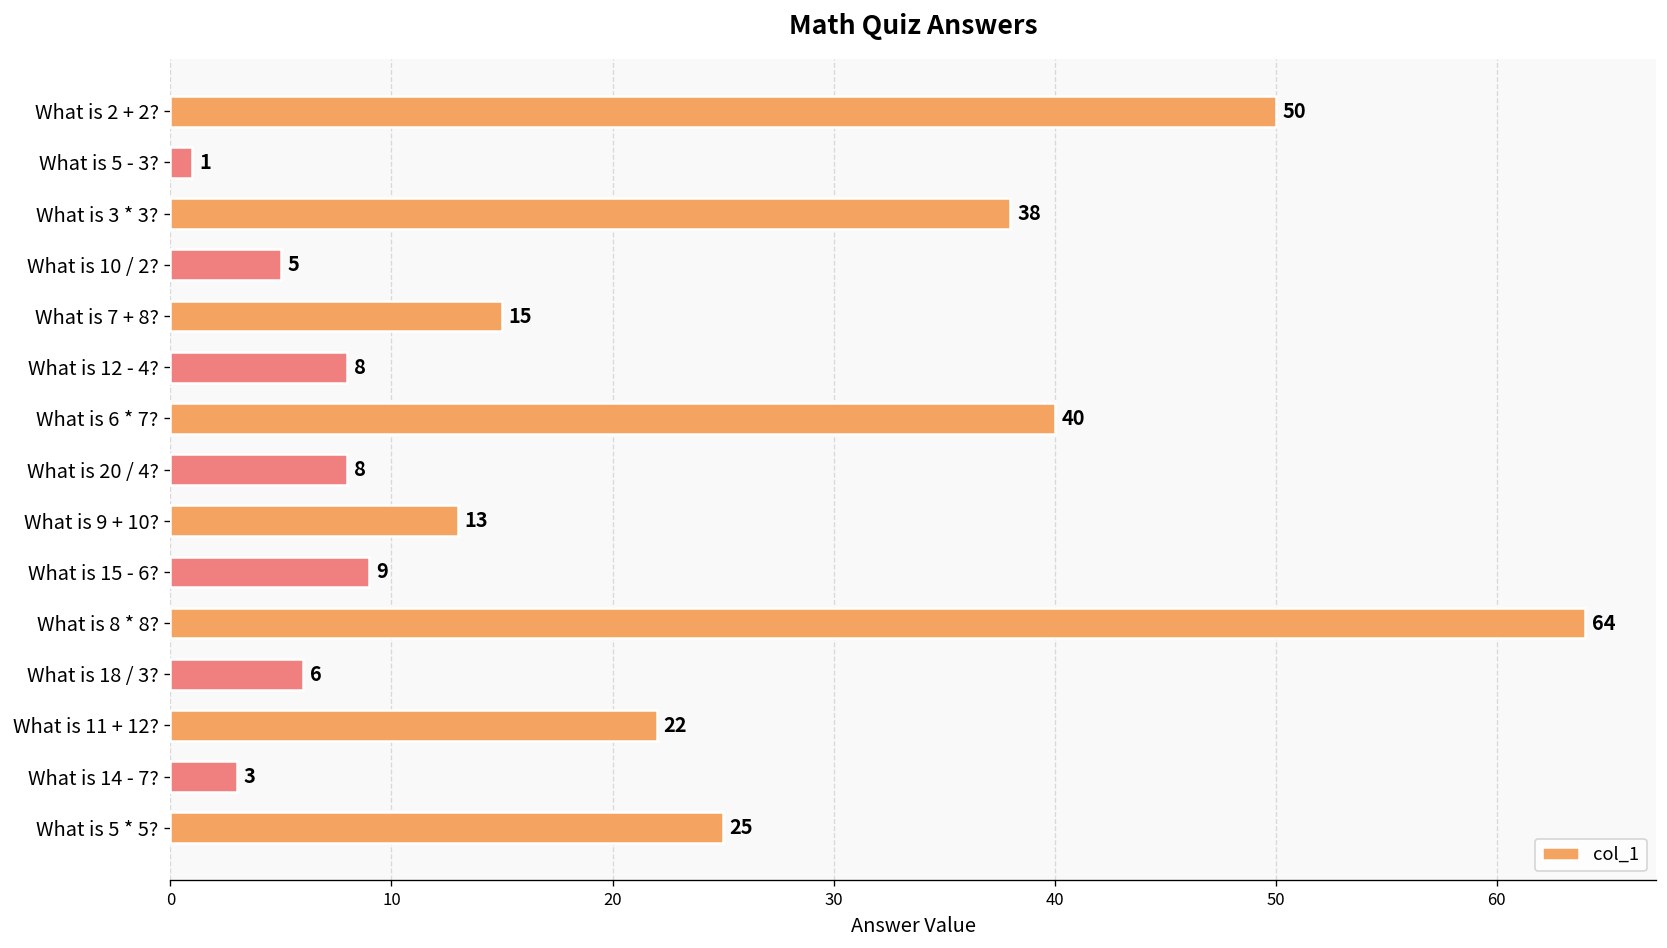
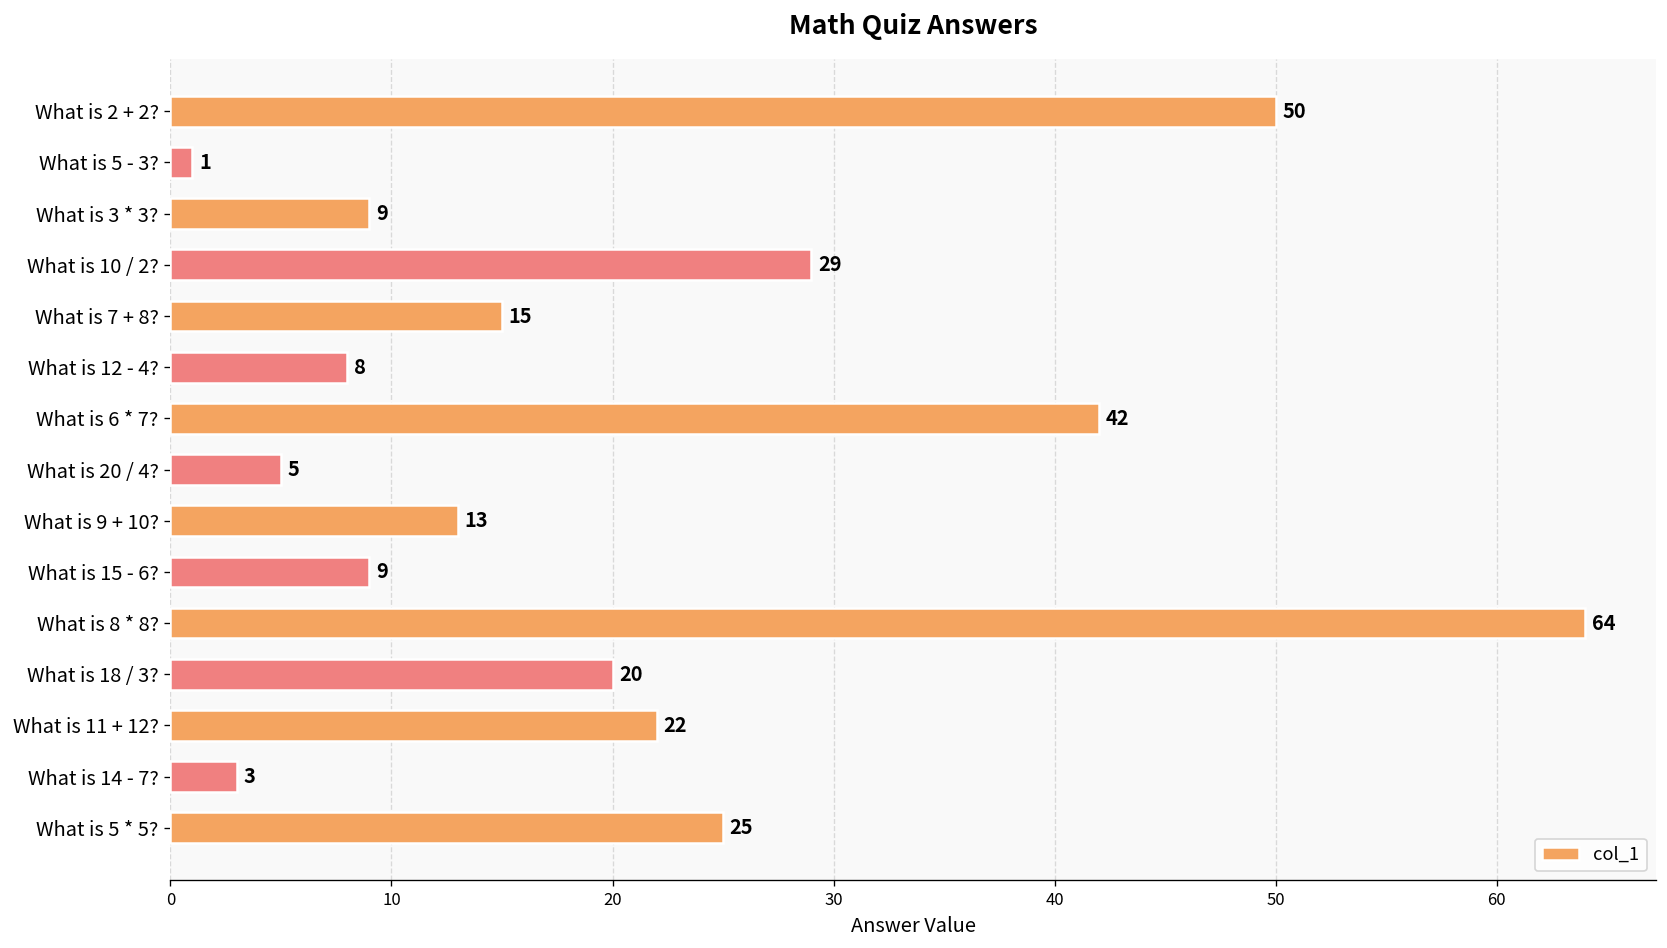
What is 3 * 3?: 38 -> 9
What is 10 / 2?: 5 -> 29
What is 6 * 7?: 40 -> 42
What is 20 / 4?: 8 -> 5
What is 18 / 3?: 6 -> 20
